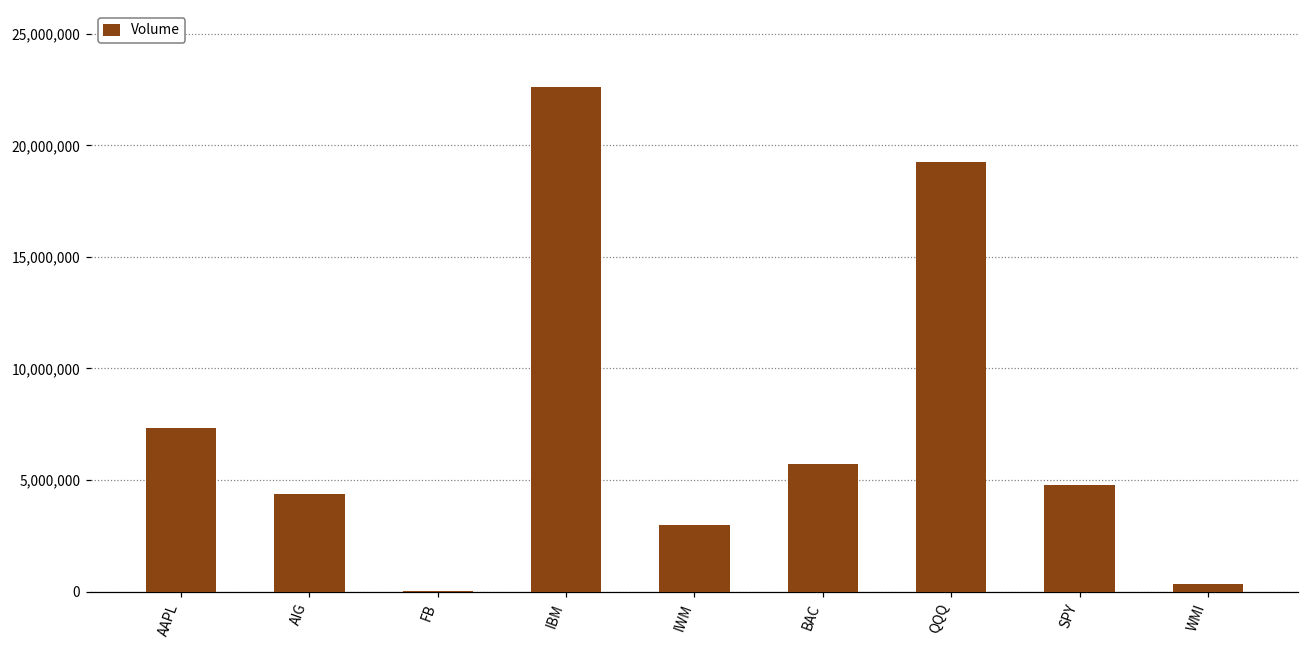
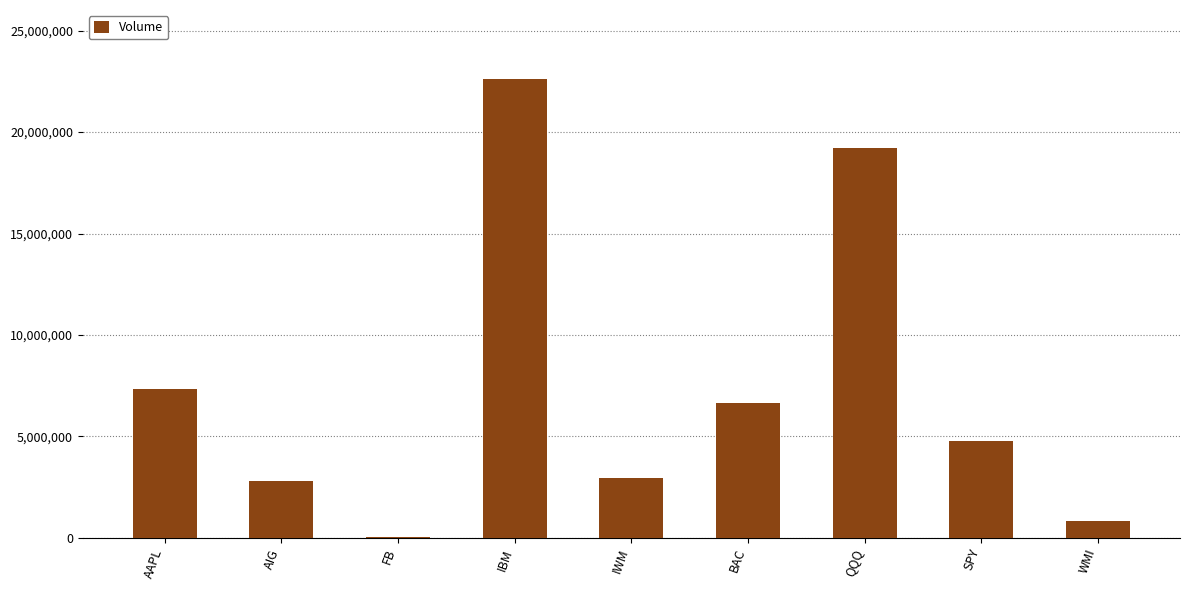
AIG: 4,400,000 -> 2,800,000
BAC: 5,700,000 -> 6,600,000
WMI: 300,000 -> 800,000
